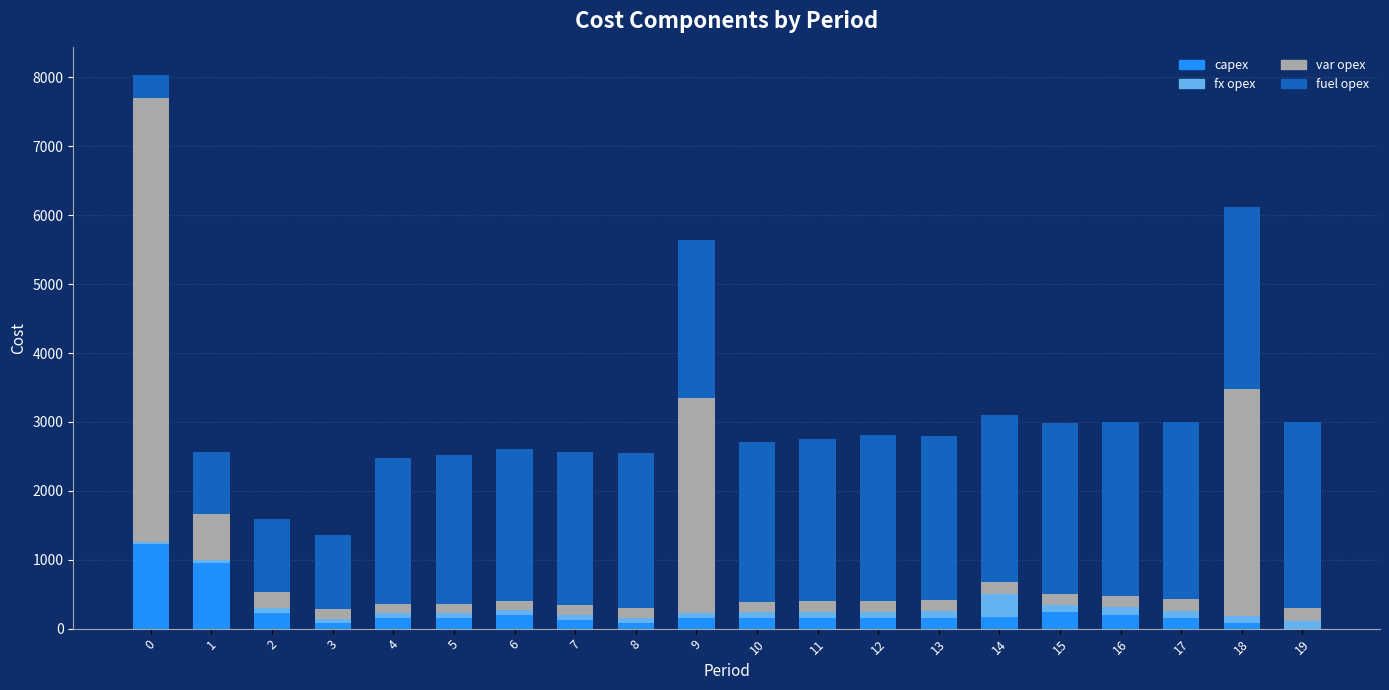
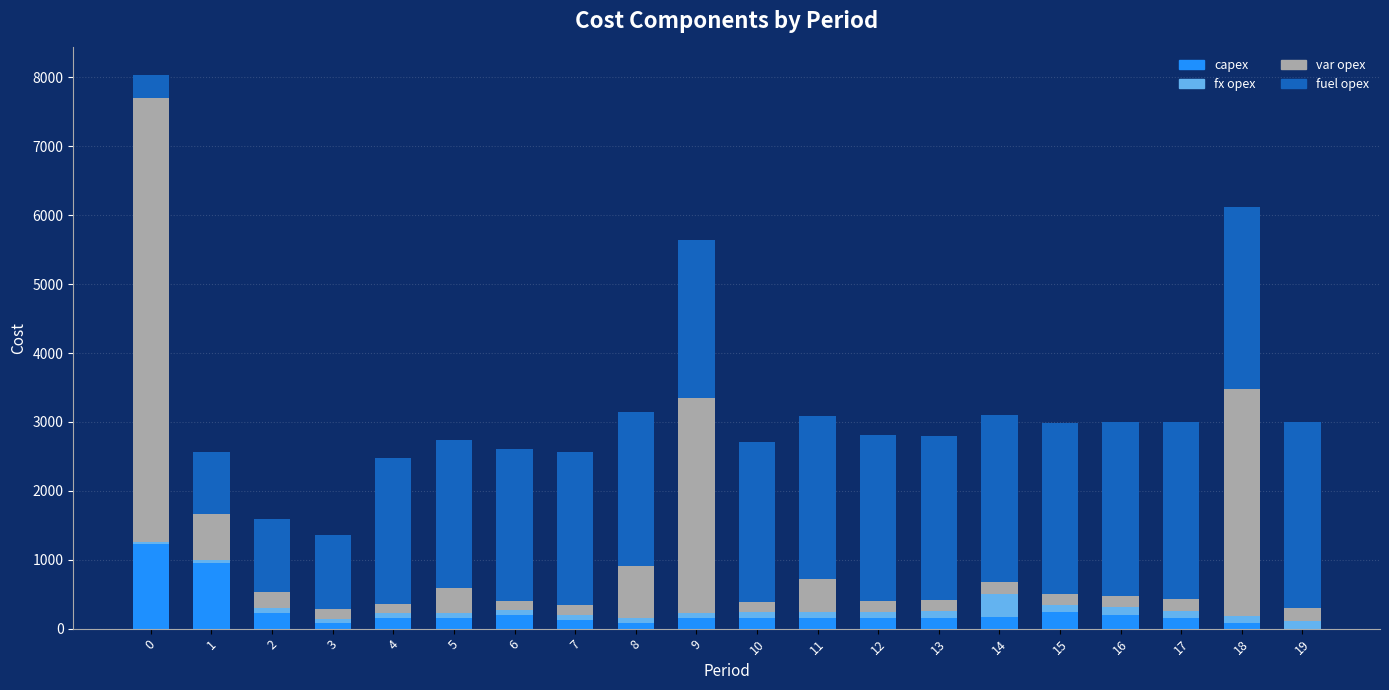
var opex, 5: 100 -> 400
var opex, 8: 100 -> 700
var opex, 11: 200 -> 500
